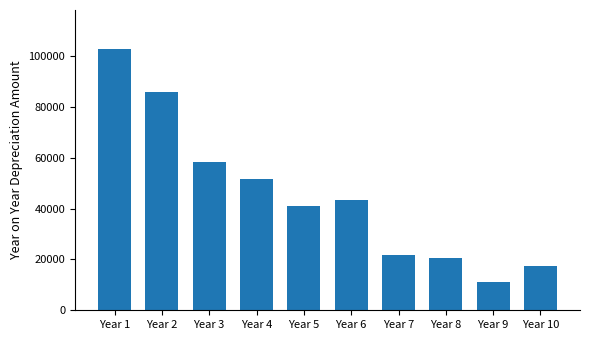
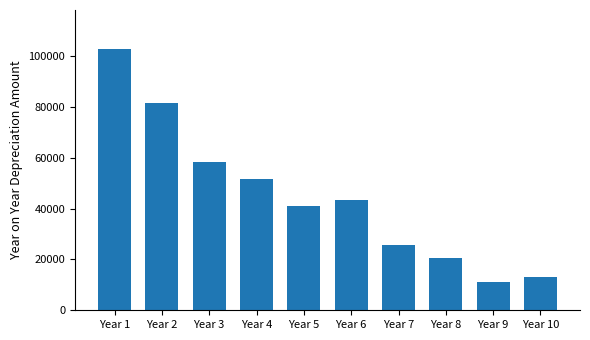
Year 2: 86000 -> 82000
Year 7: 22000 -> 26000
Year 10: 18000 -> 13000
